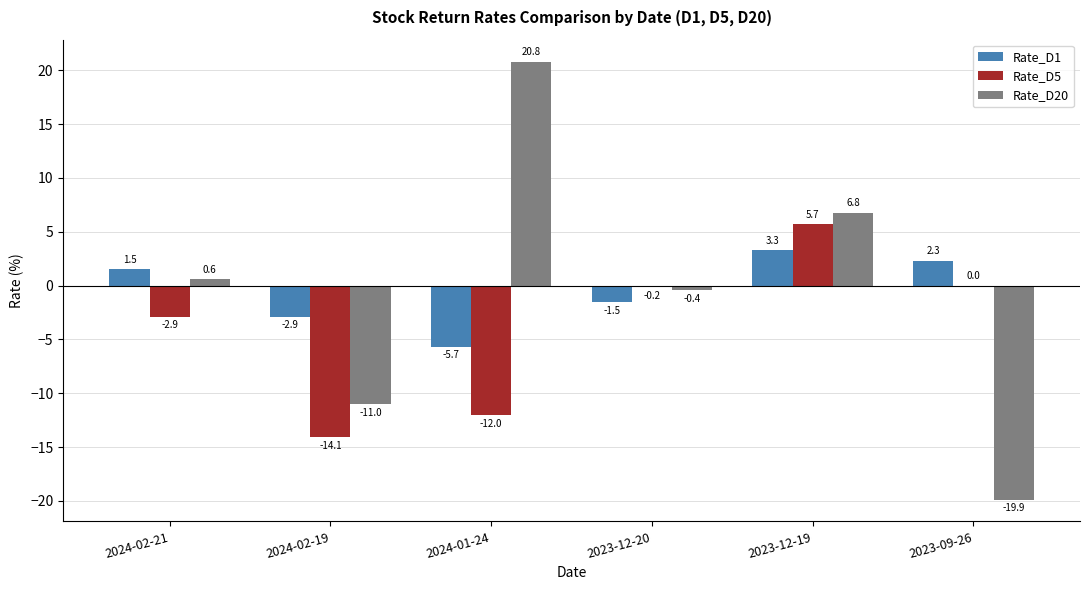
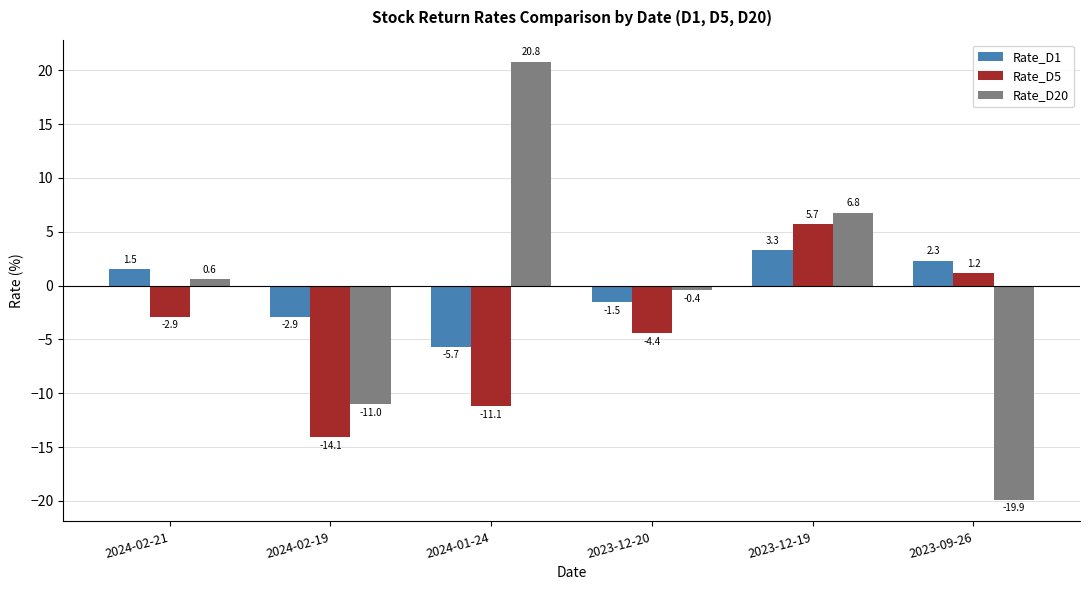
Rate_D5, 2024-01-24: -12.0 -> -11.1
Rate_D5, 2023-12-20: -0.2 -> -4.4
Rate_D5, 2023-09-26: 0.0 -> 1.2
